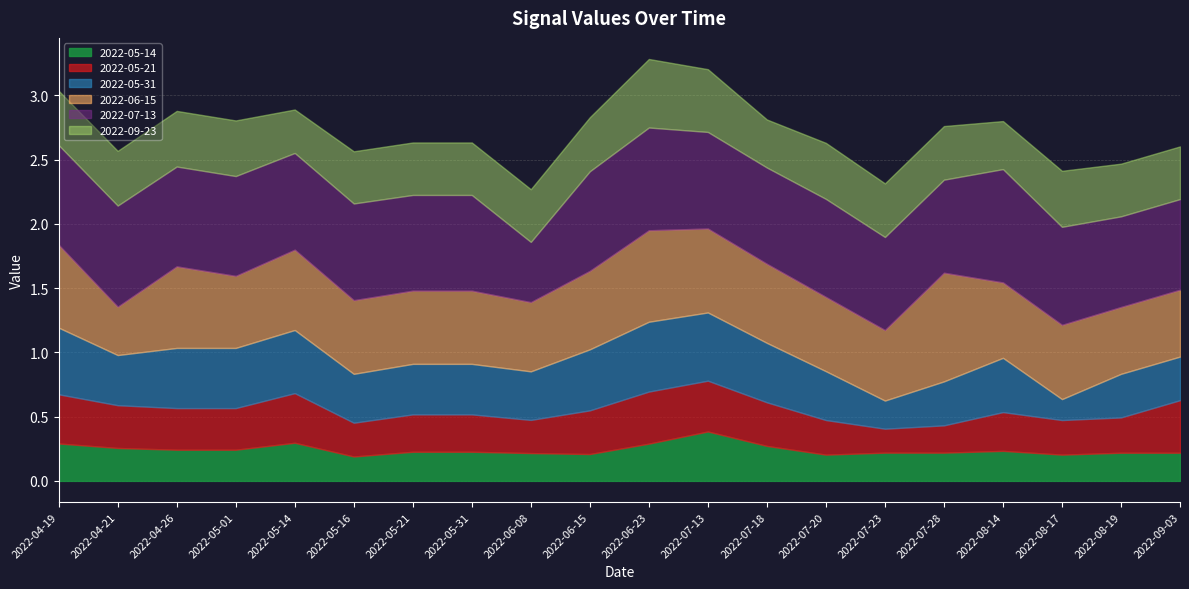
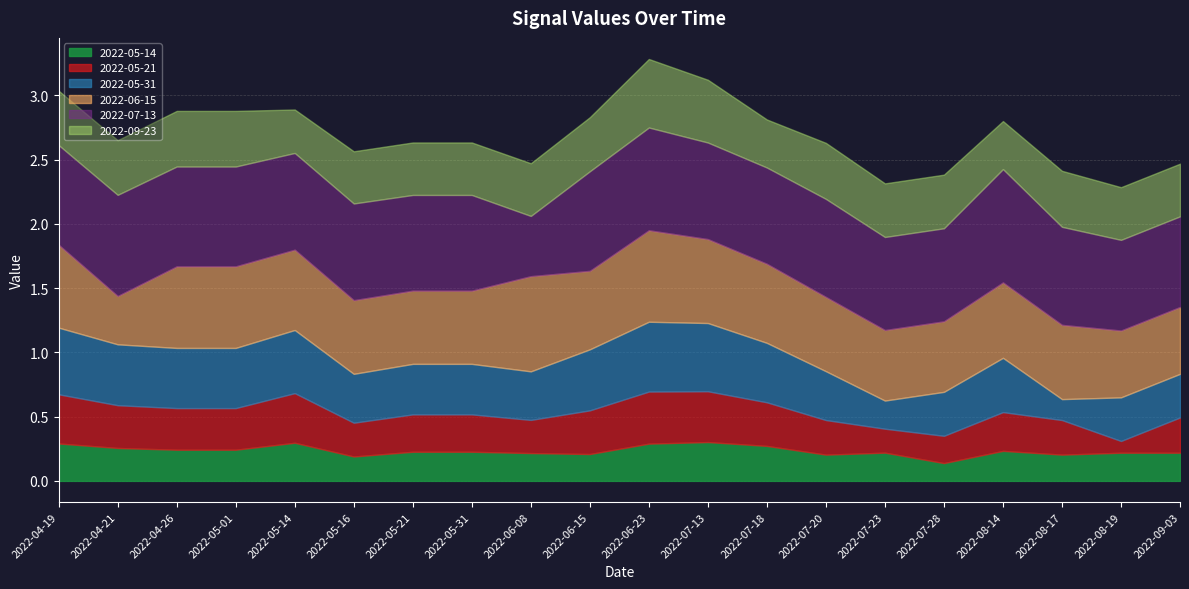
2022-05-31, 2022-04-21: 0.39 -> 0.47
2022-06-15, 2022-05-01: 0.56 -> 0.64
2022-06-15, 2022-06-08: 0.54 -> 0.74
2022-05-14, 2022-07-13: 0.38 -> 0.30
2022-05-14, 2022-07-28: 0.22 -> 0.14
2022-06-15, 2022-07-28: 0.85 -> 0.55
2022-05-21, 2022-08-19: 0.27 -> 0.09
2022-05-21, 2022-09-03: 0.41 -> 0.27
